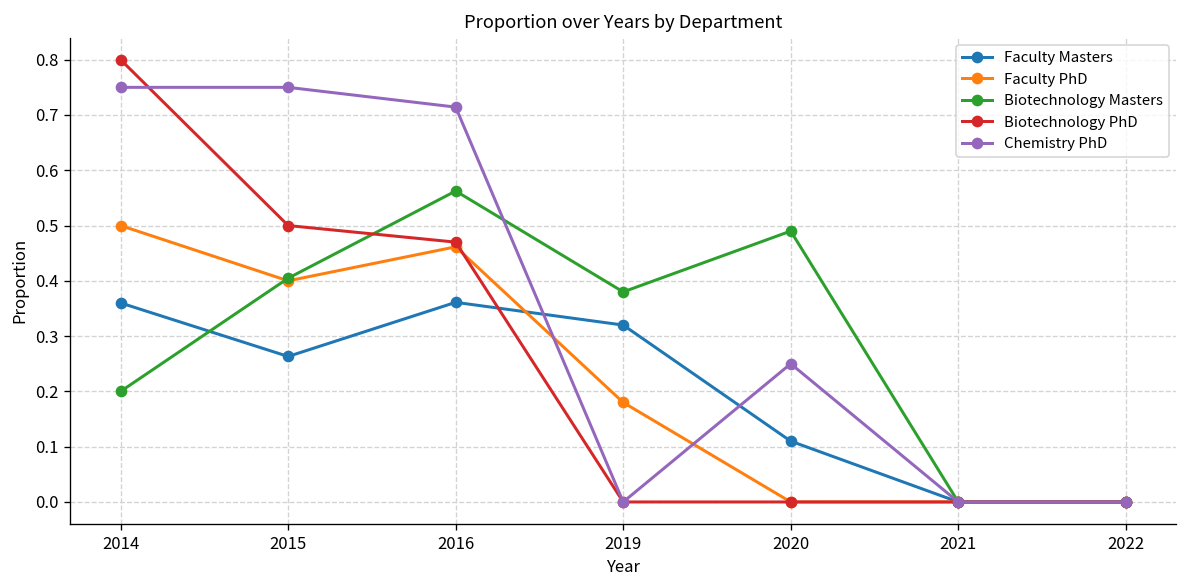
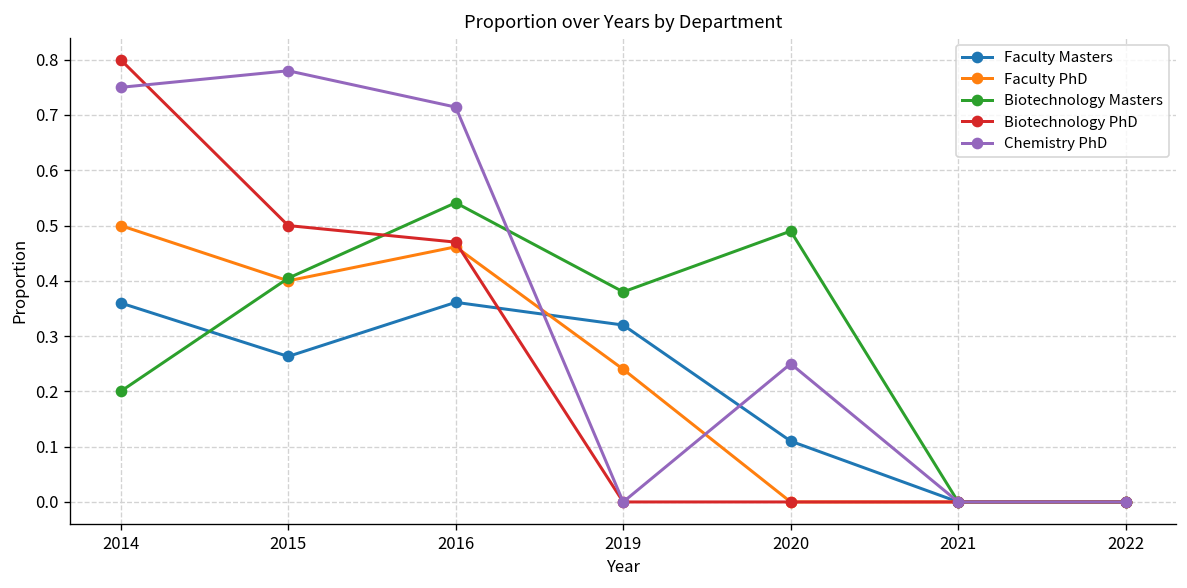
Chemistry PhD, 2015: 0.75 -> 0.78
Biotechnology Masters, 2016: 0.56 -> 0.54
Faculty PhD, 2019: 0.18 -> 0.24
